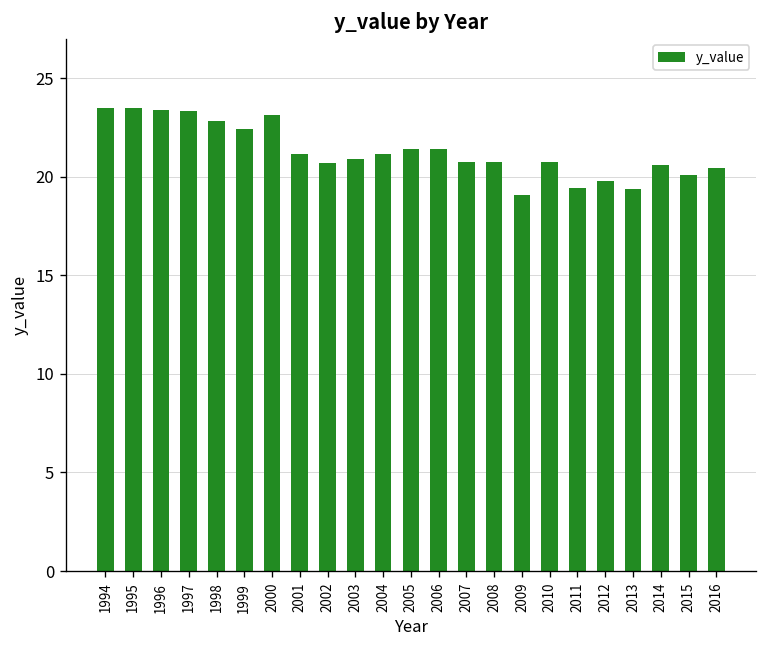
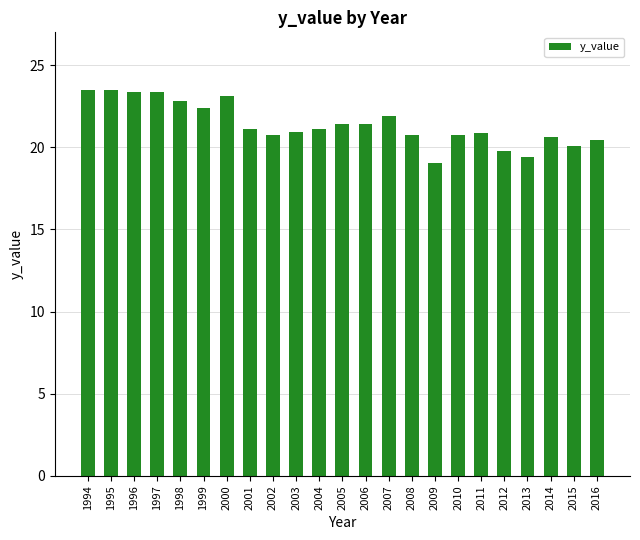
2007: 20.7 -> 21.9
2011: 19.4 -> 20.9
